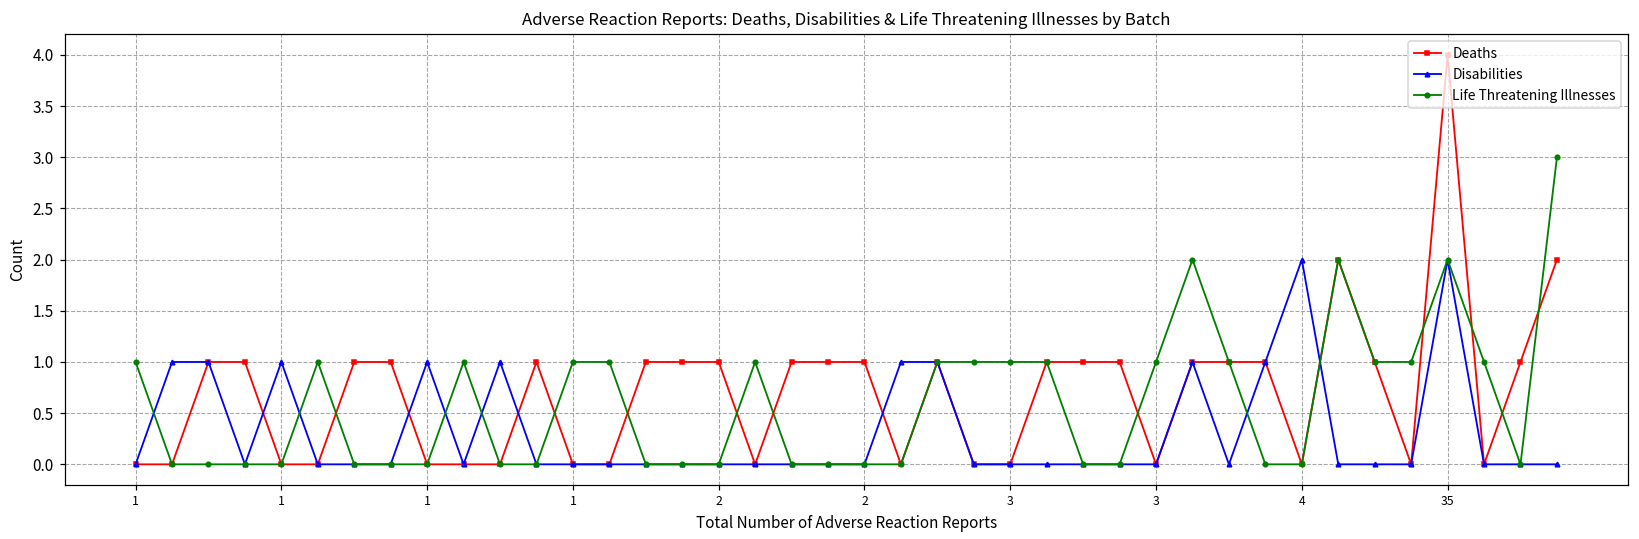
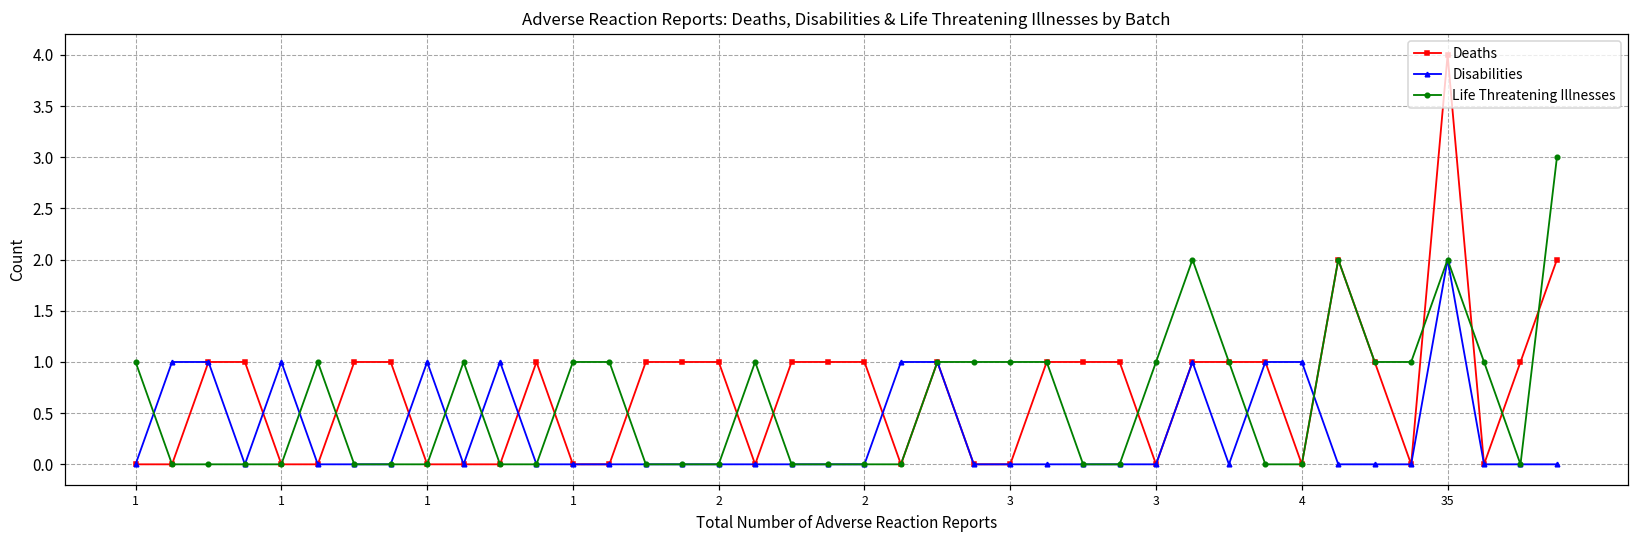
Disabilities, 4: 2 -> 1
